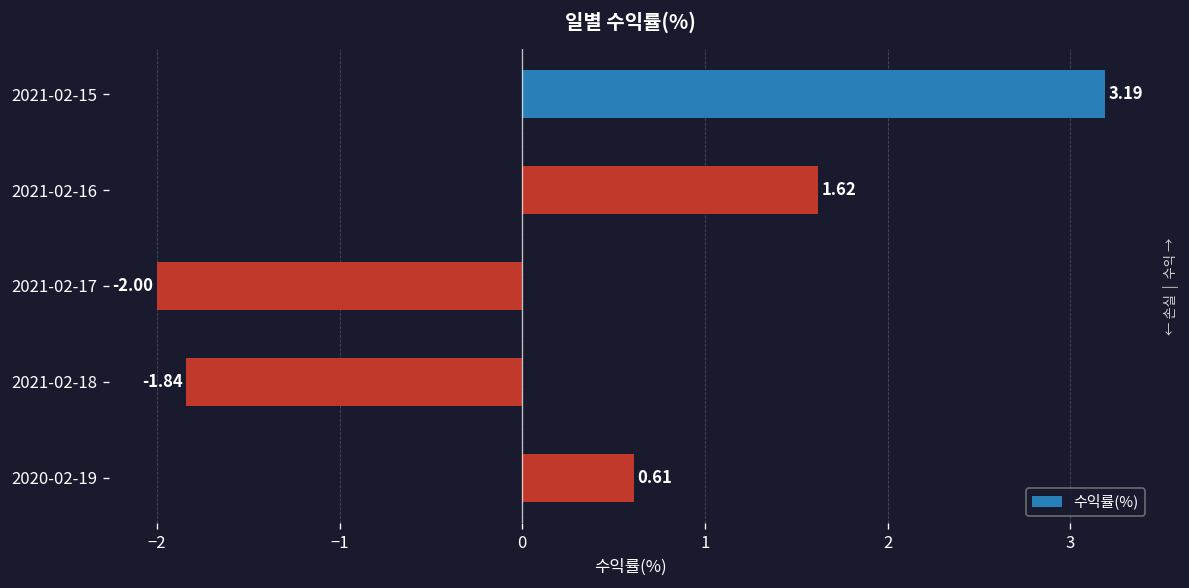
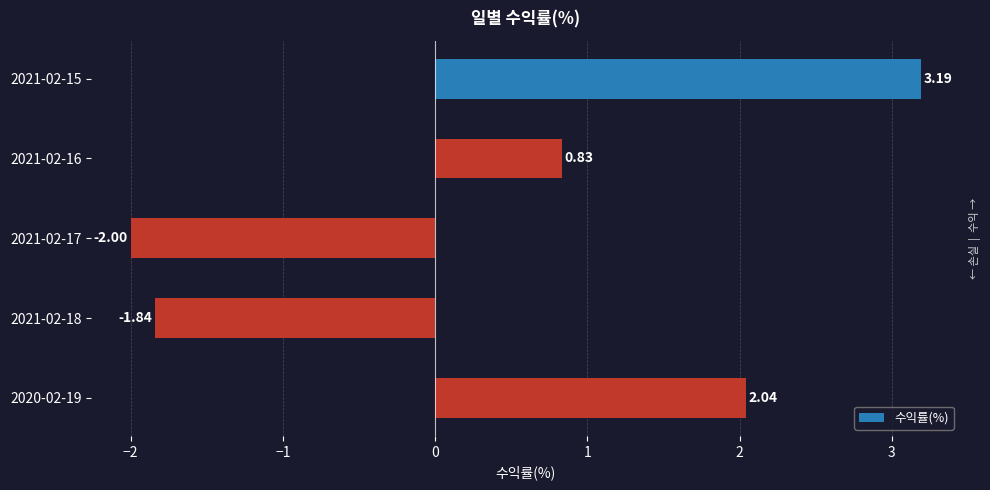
2021-02-16: 1.62 -> 0.83
2020-02-19: 0.61 -> 2.04
